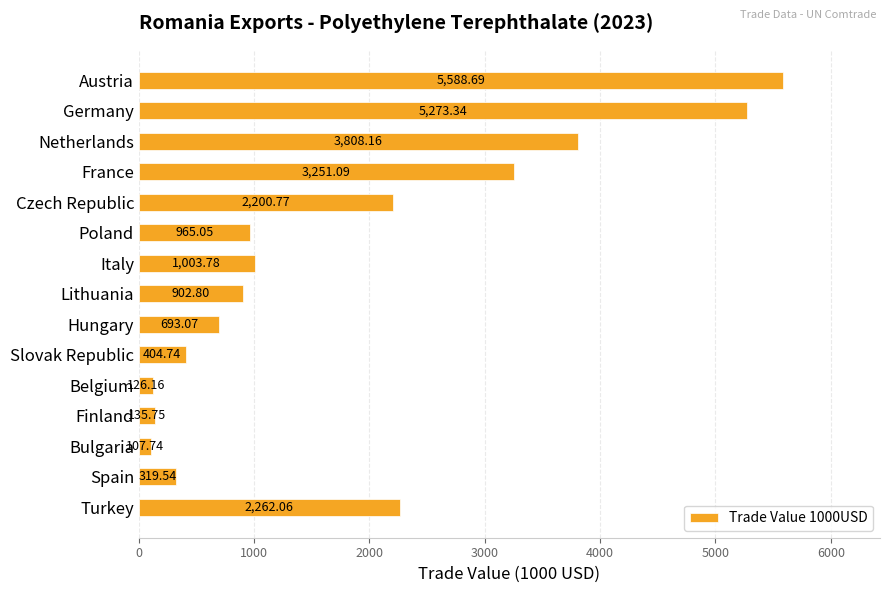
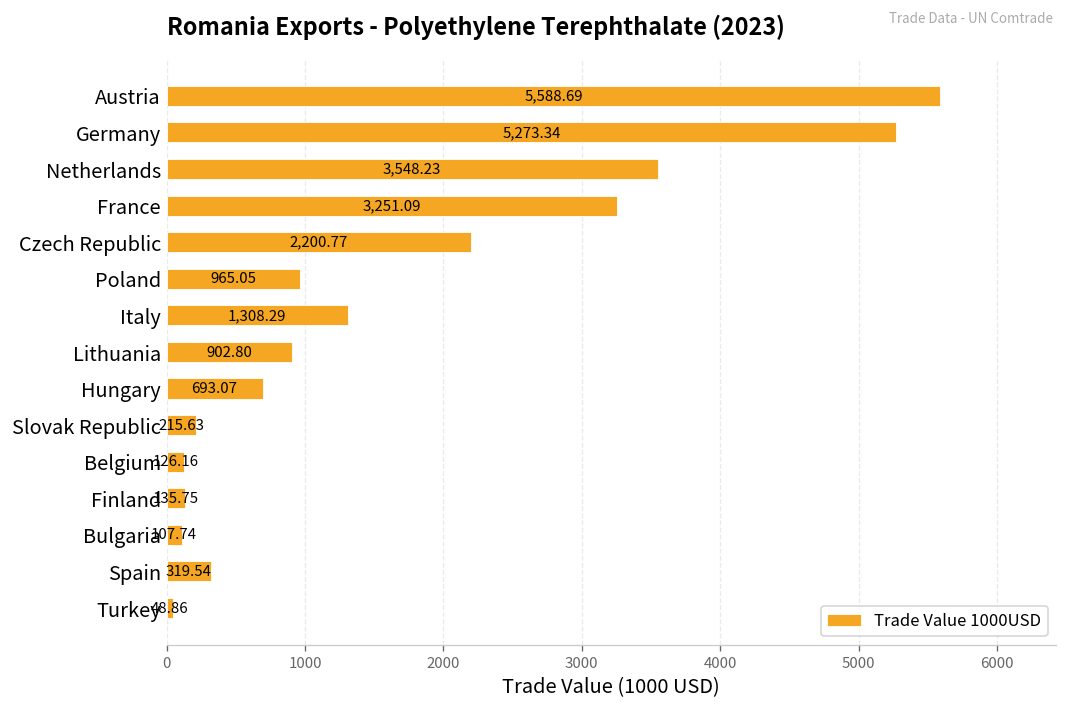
Netherlands: 3,808.16 -> 3,548.23
Italy: 1,003.78 -> 1,308.29
Slovak Republic: 404.74 -> 215.63
Turkey: 2,262.06 -> 48.86
